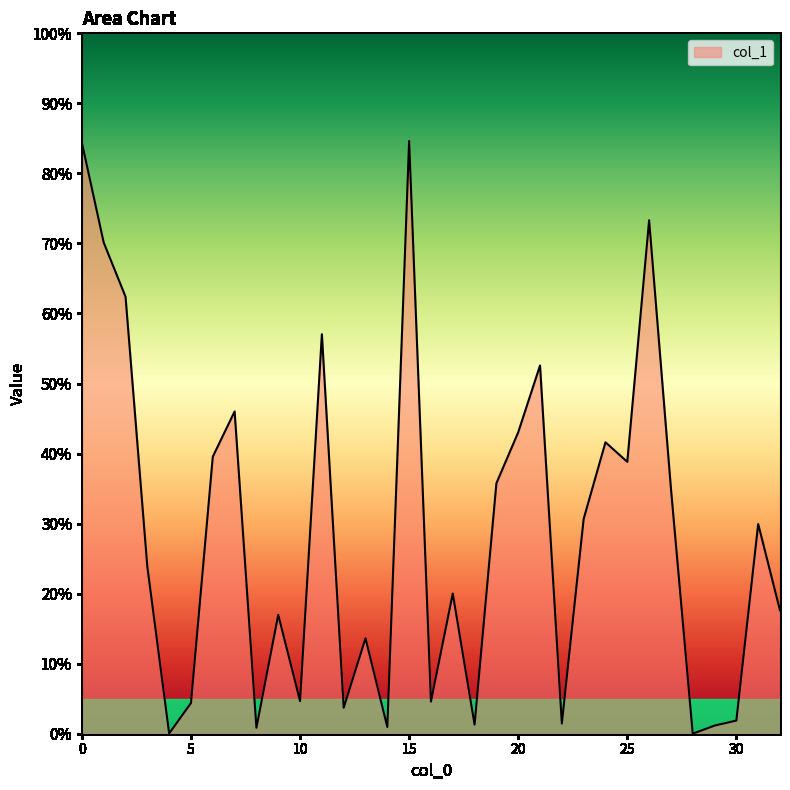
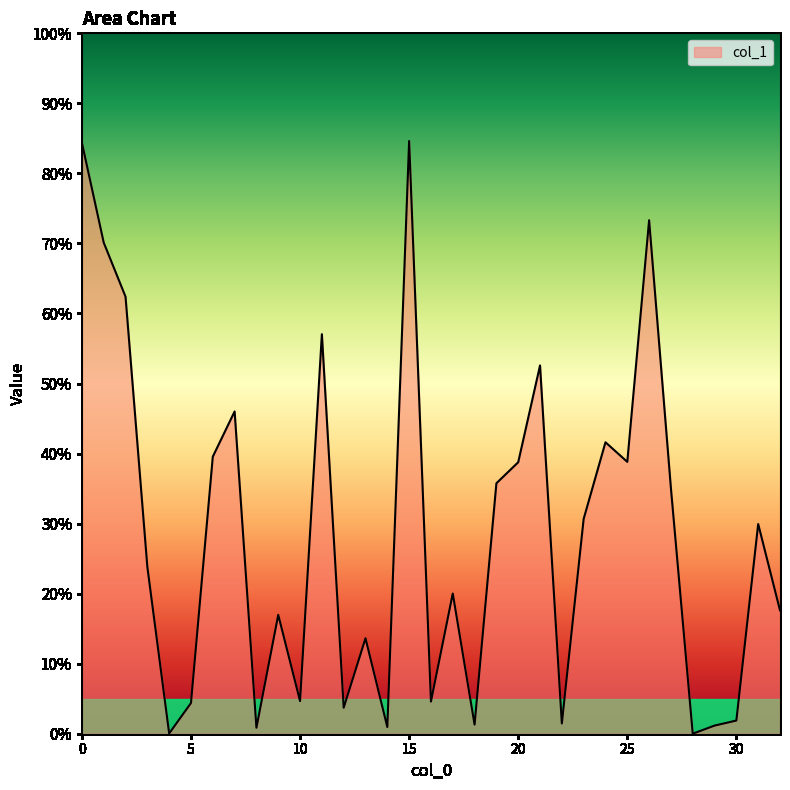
20: 43% -> 39%
